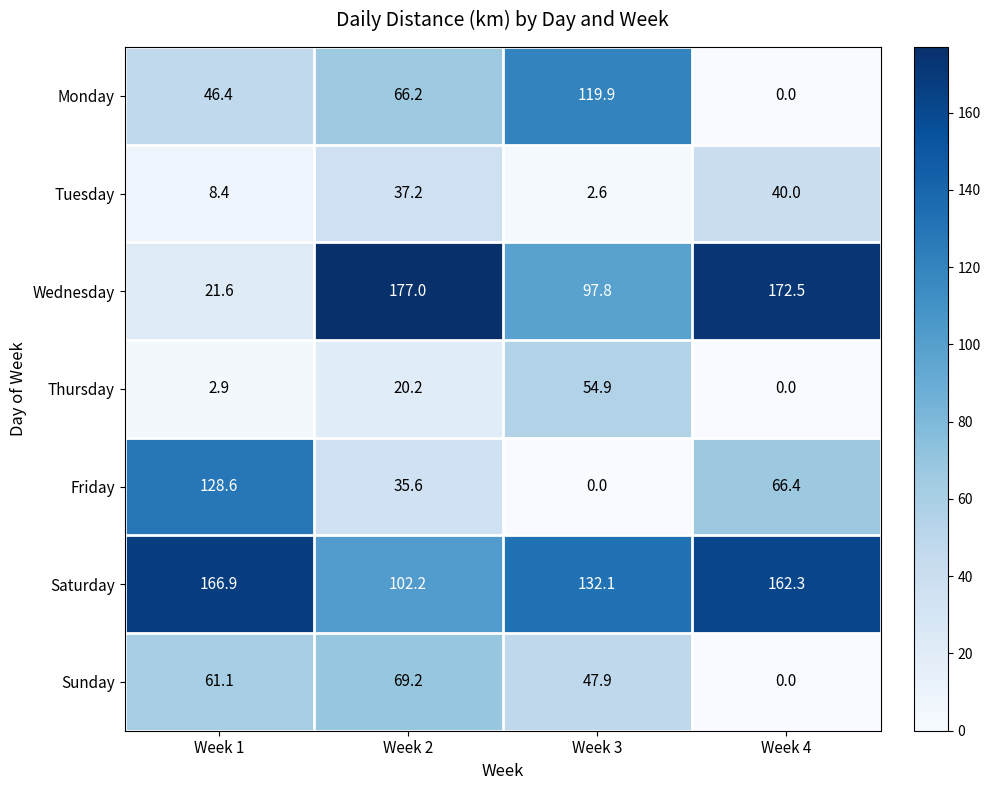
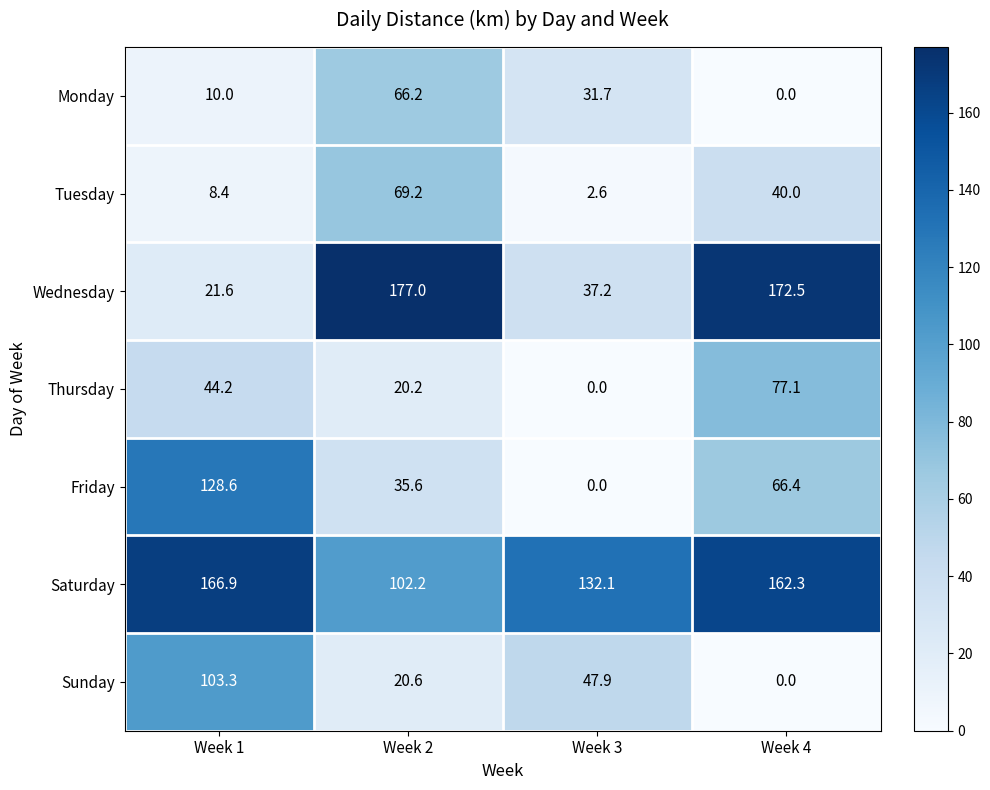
Monday, Week 1: 46.4 -> 10.0
Monday, Week 3: 119.9 -> 31.7
Tuesday, Week 2: 37.2 -> 69.2
Wednesday, Week 3: 97.8 -> 37.2
Thursday, Week 1: 2.9 -> 44.2
Thursday, Week 3: 54.9 -> 0.0
Thursday, Week 4: 0.0 -> 77.1
Sunday, Week 1: 61.1 -> 103.3
Sunday, Week 2: 69.2 -> 20.6
